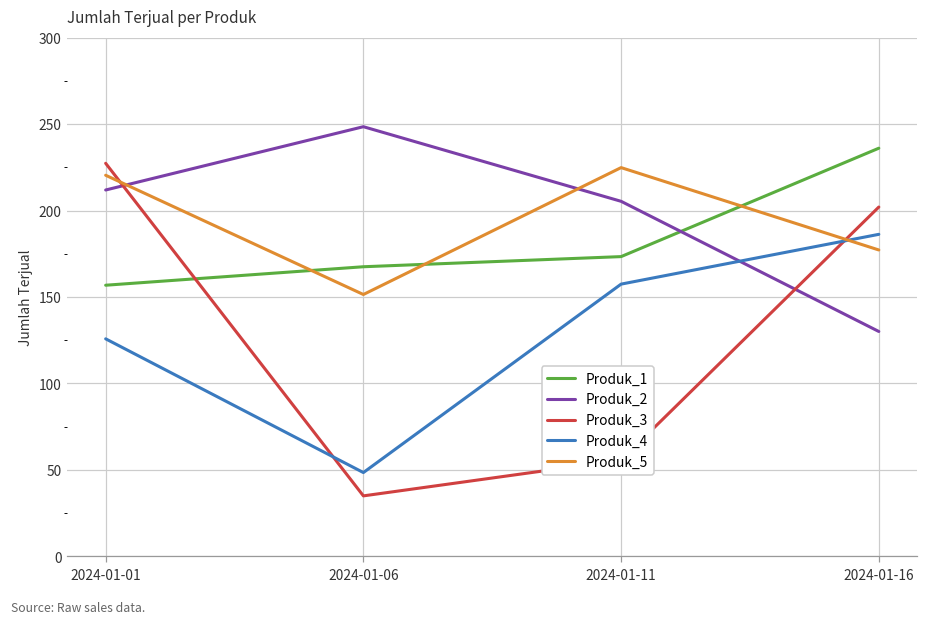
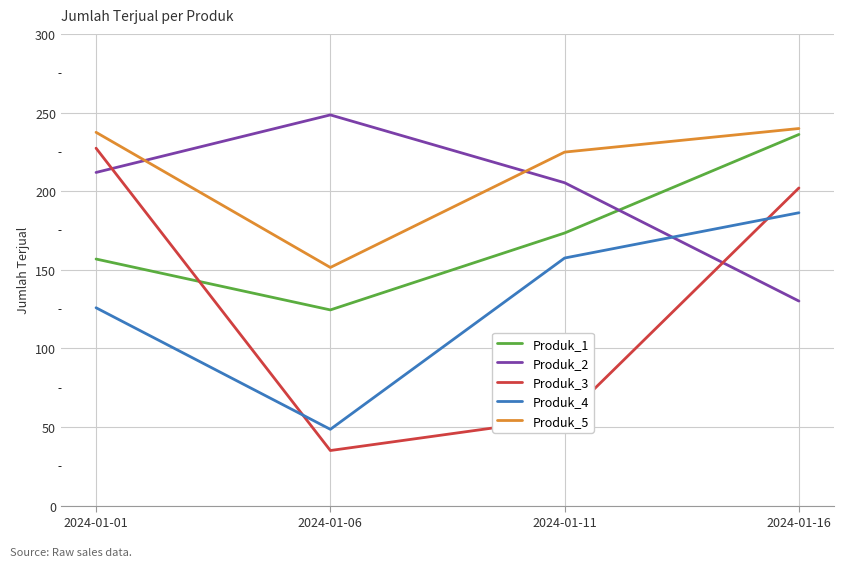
Produk_5, 2024-01-01: 220 -> 237
Produk_1, 2024-01-06: 168 -> 124
Produk_5, 2024-01-16: 177 -> 240
